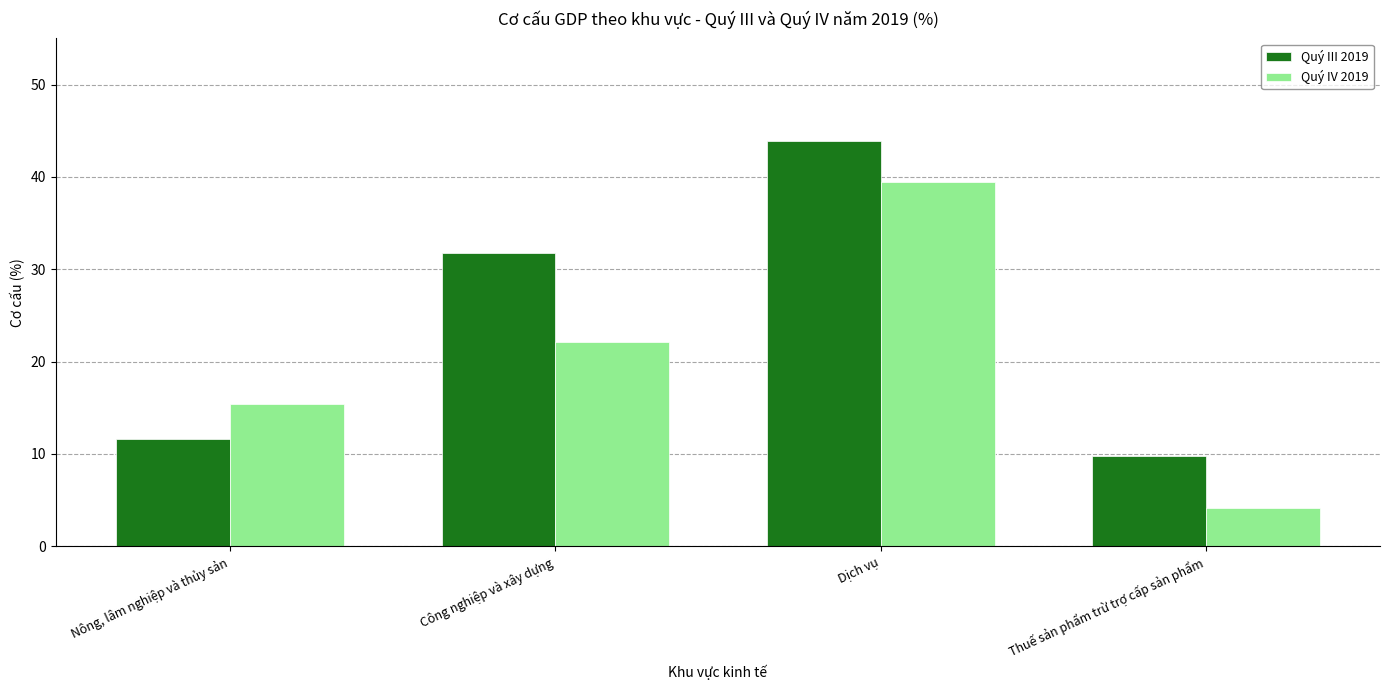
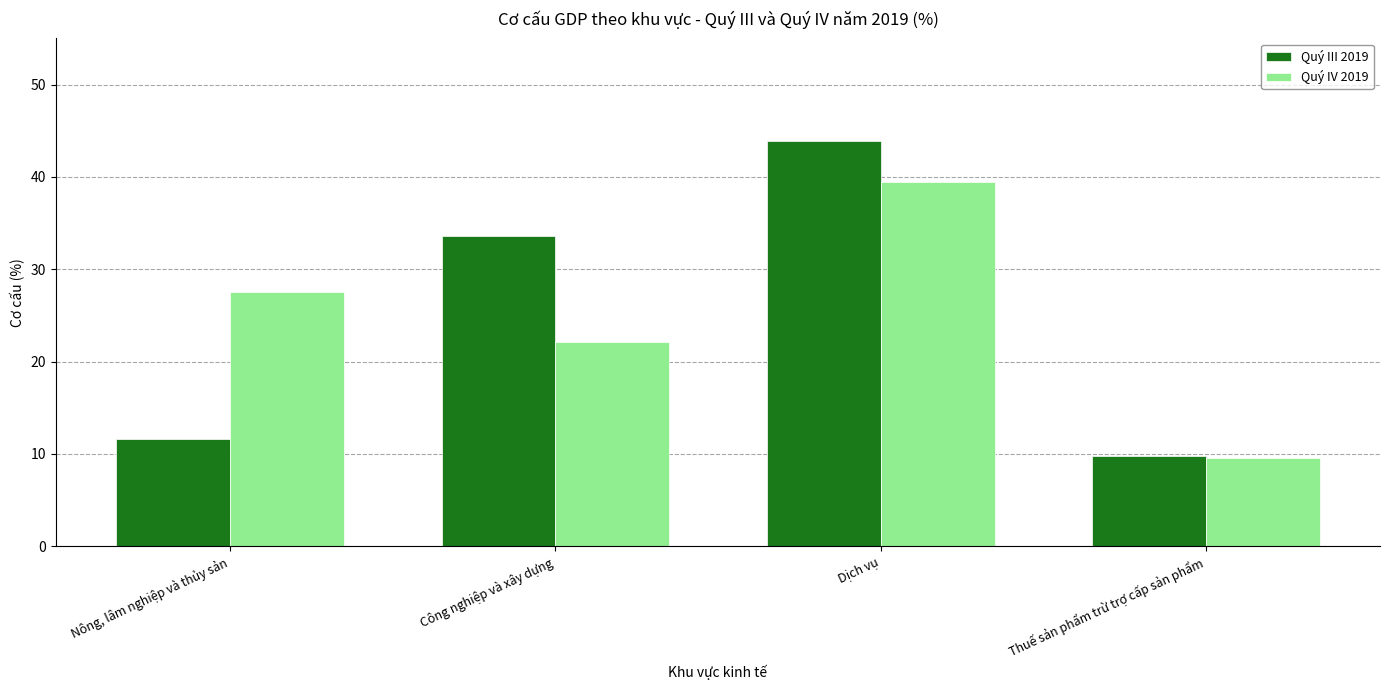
Quý IV 2019, Nông, lâm nghiệp và thủy sản: 15 -> 28
Quý III 2019, Công nghiệp và xây dựng: 32 -> 34
Quý IV 2019, Thuế sản phẩm trừ trợ cấp sản phẩm: 4 -> 10
